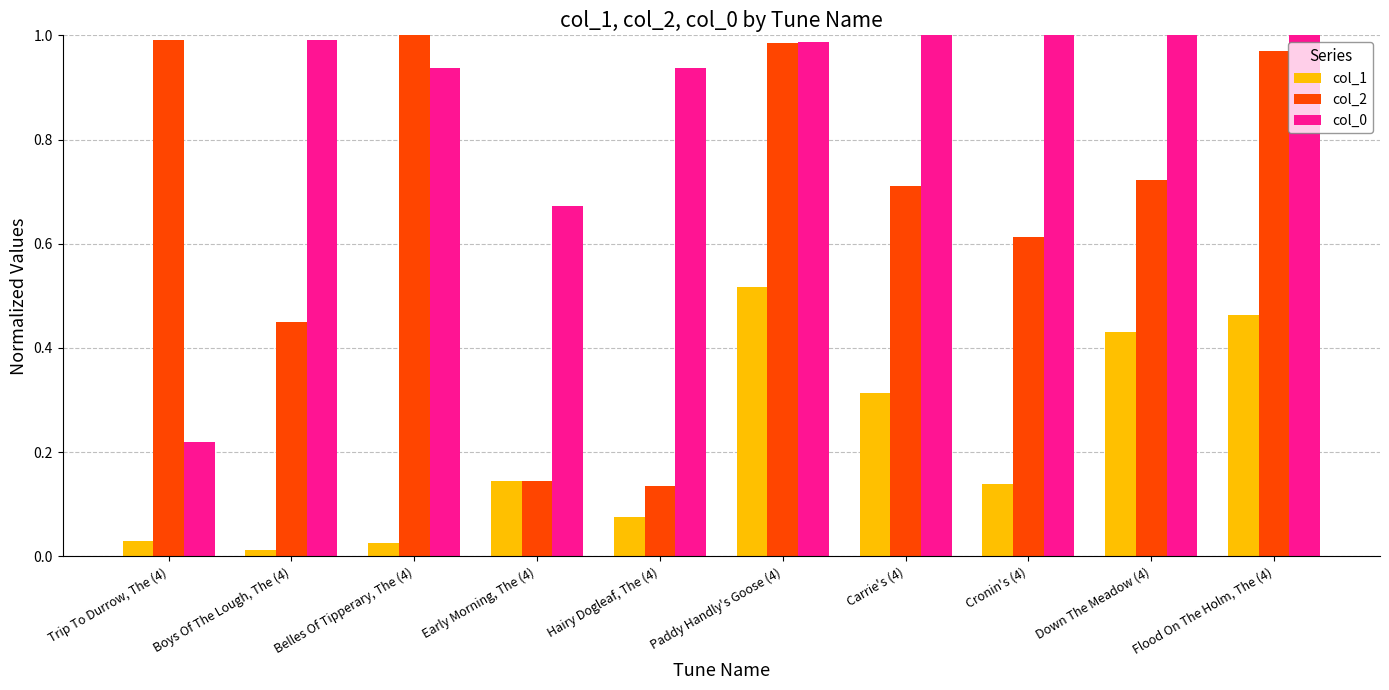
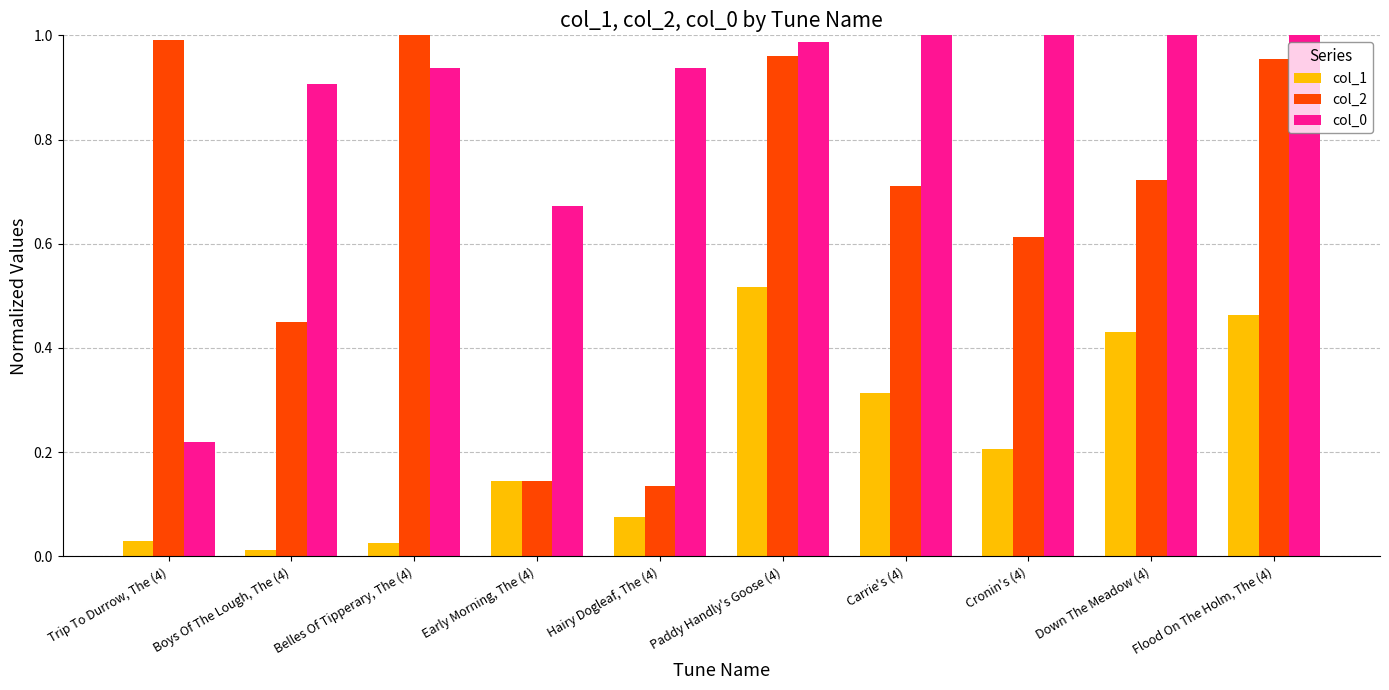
col_0, Boys Of The Lough, The (4): 0.99 -> 0.91
col_2, Paddy Handly's Goose (4): 0.99 -> 0.96
col_1, Cronin's (4): 0.14 -> 0.21
col_2, Flood On The Holm, The (4): 0.97 -> 0.95
